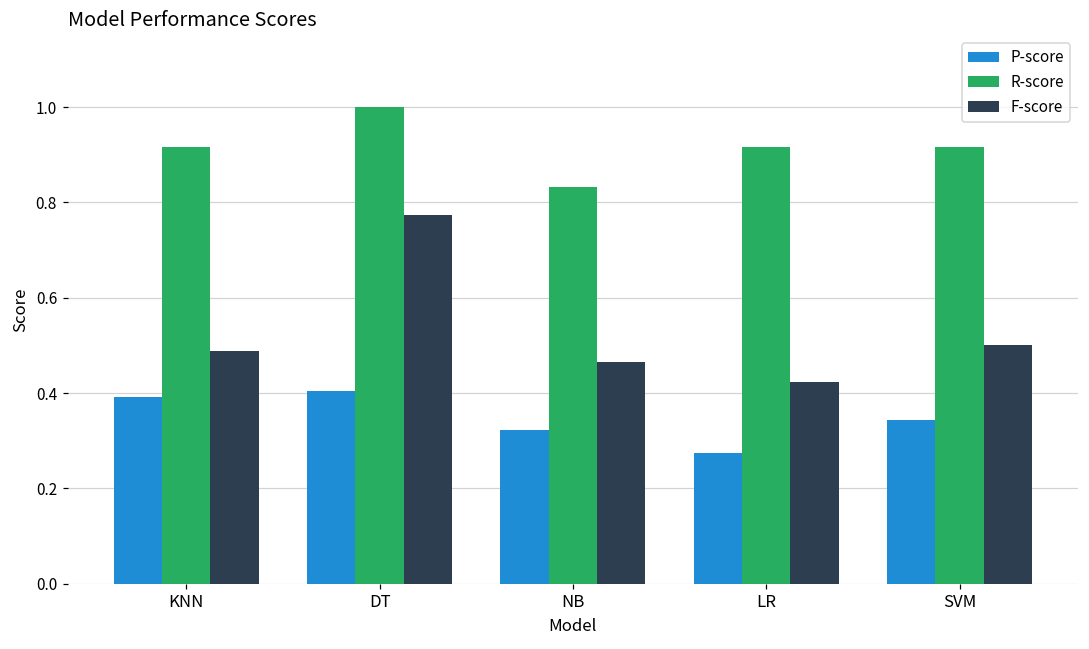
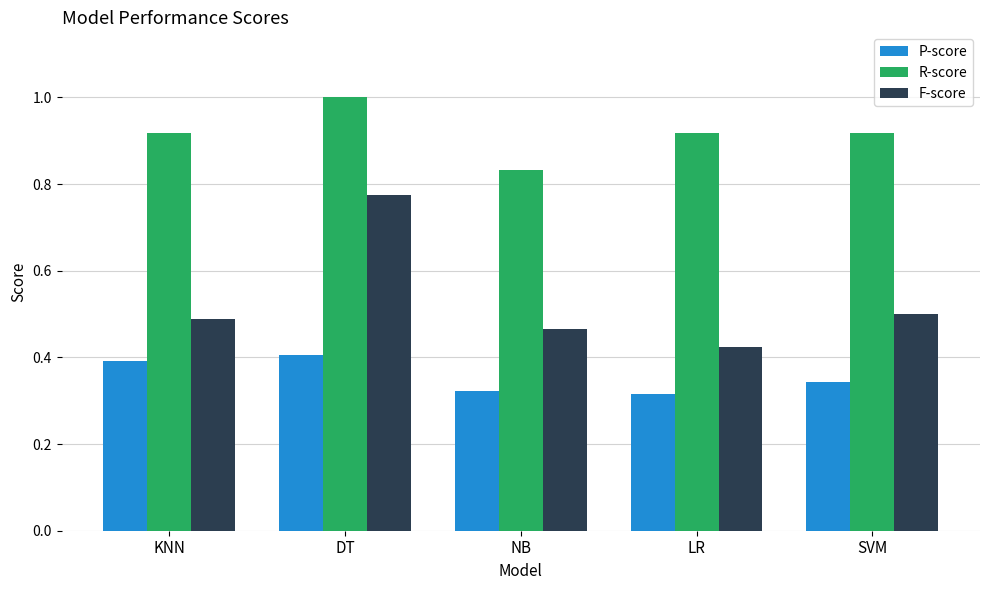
P-score, LR: 0.28 -> 0.32
